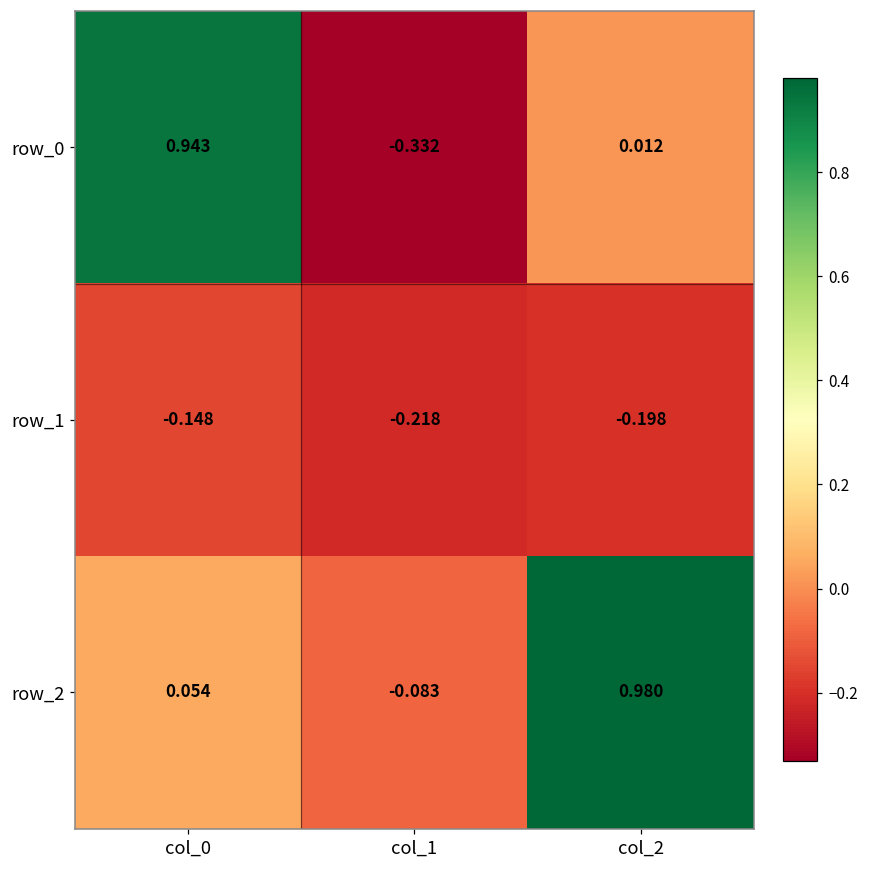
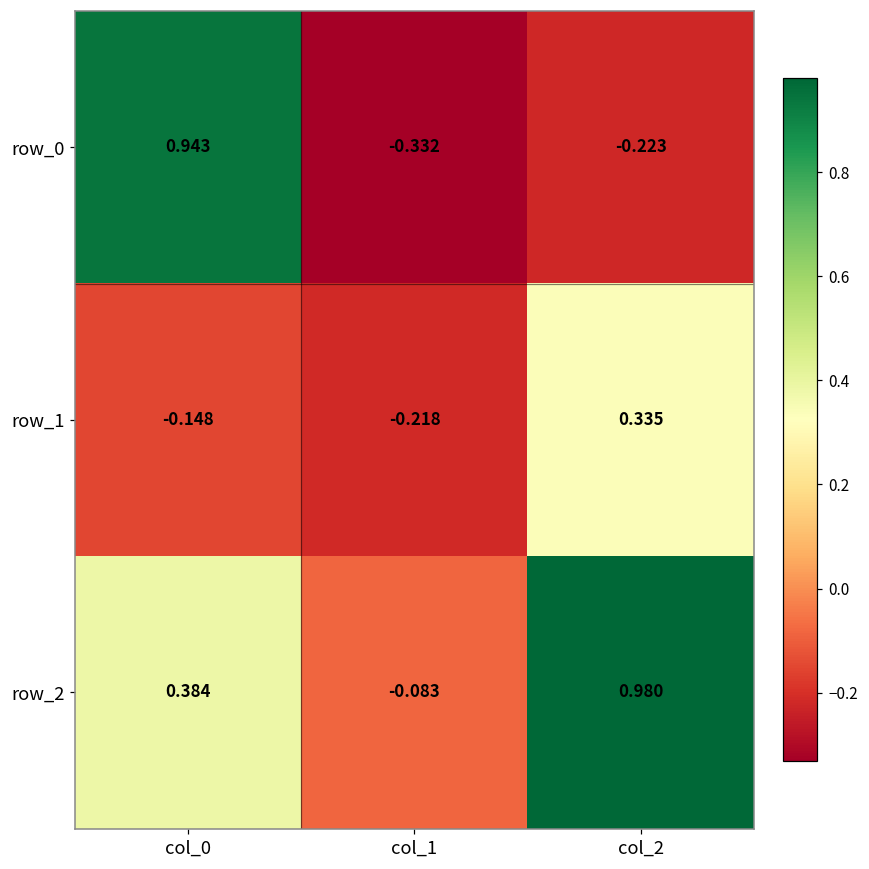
row_0, col_2: 0.012 -> -0.223
row_1, col_2: -0.198 -> 0.335
row_2, col_0: 0.054 -> 0.384
